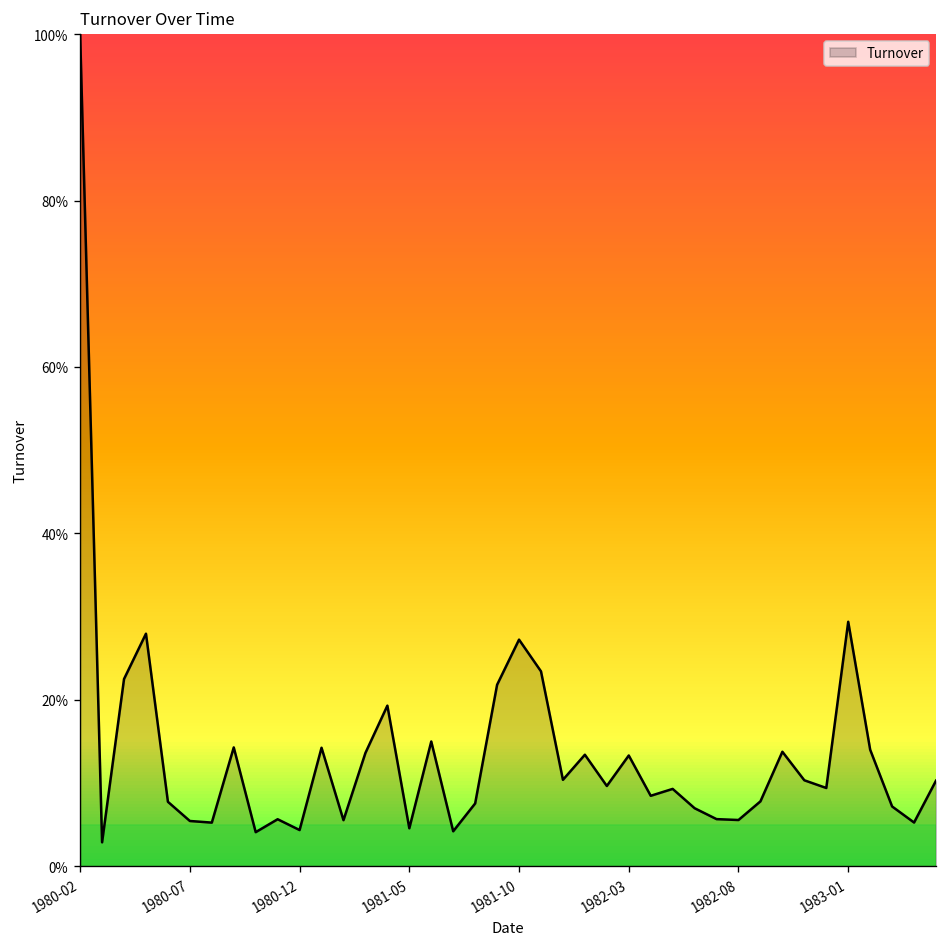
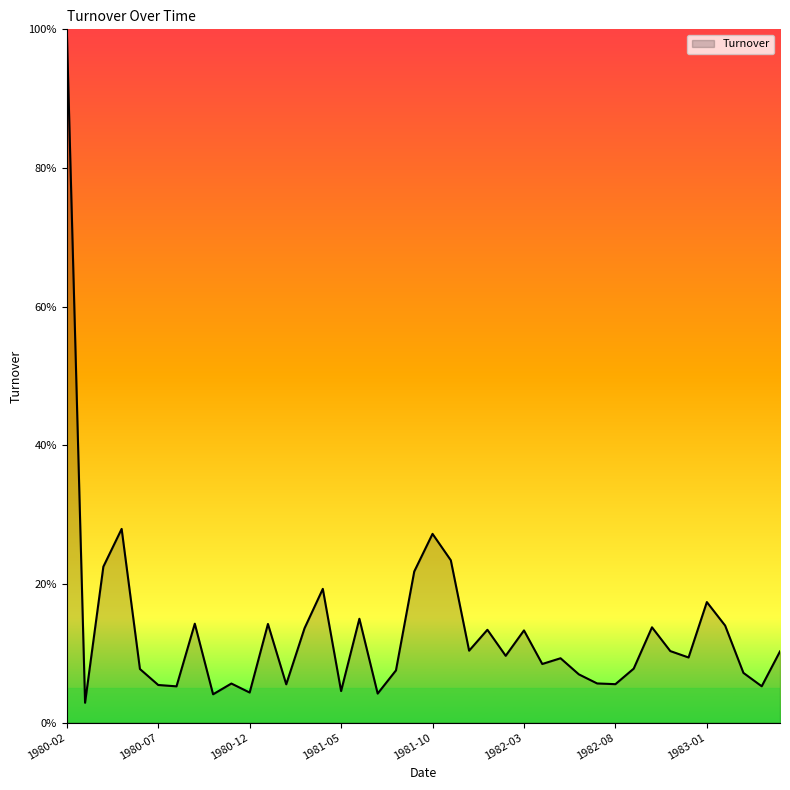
1983-01: 29% -> 17%
